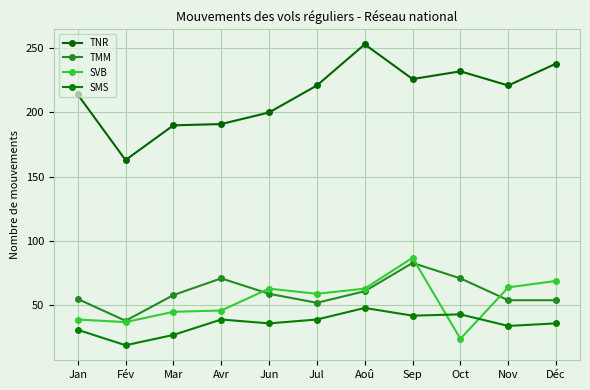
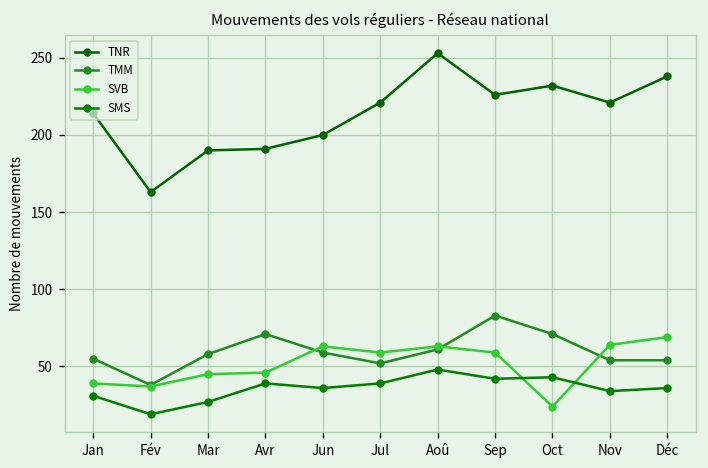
SVB, Sep: 87 -> 59
